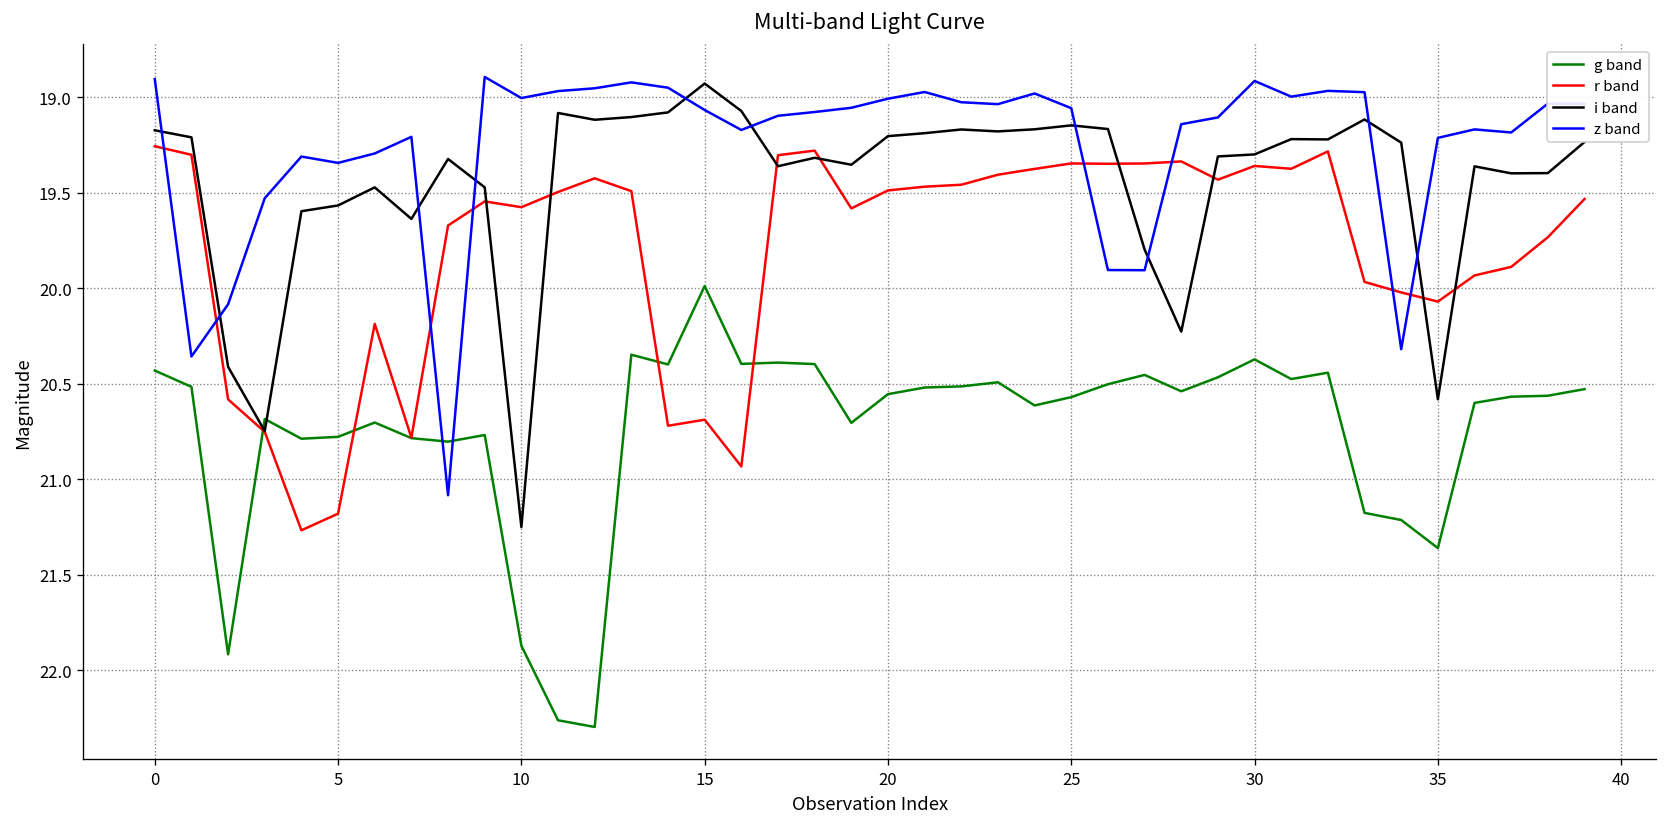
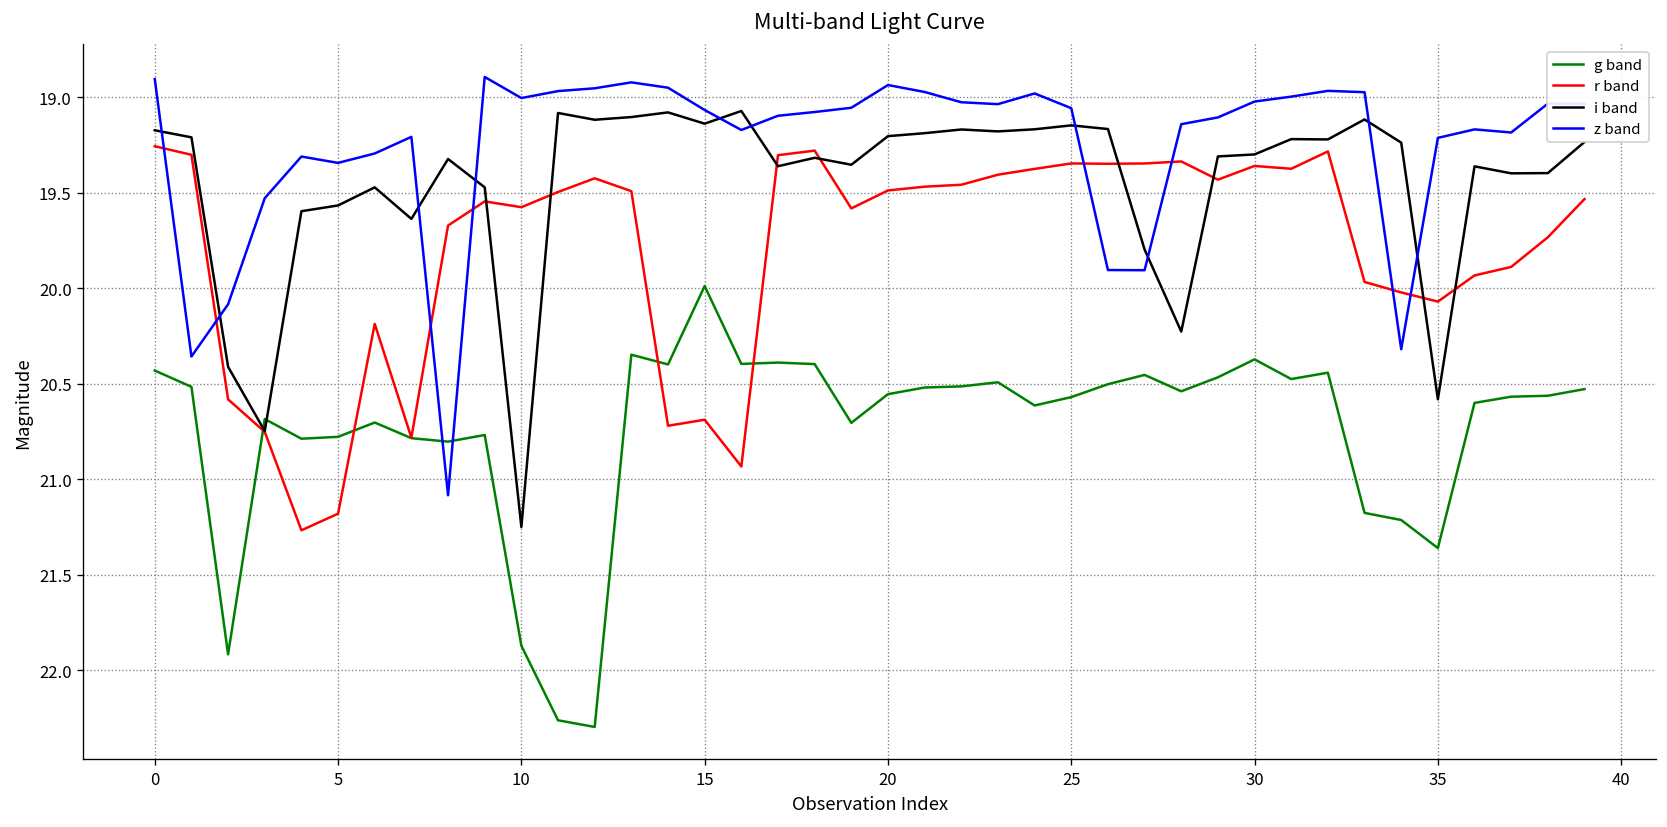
i band, 15: 18.93 -> 19.14
z band, 20: 19.01 -> 18.94
z band, 30: 18.92 -> 19.02
